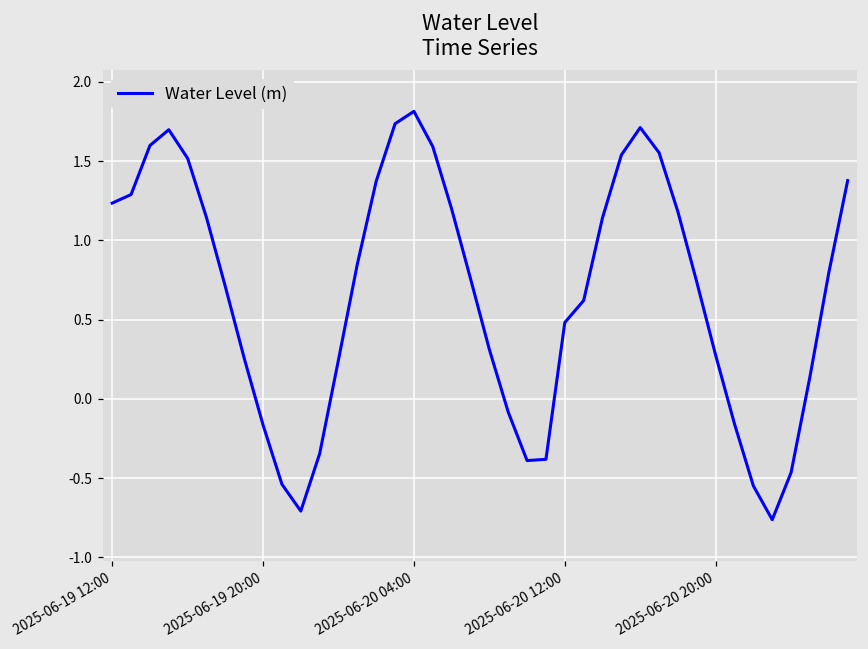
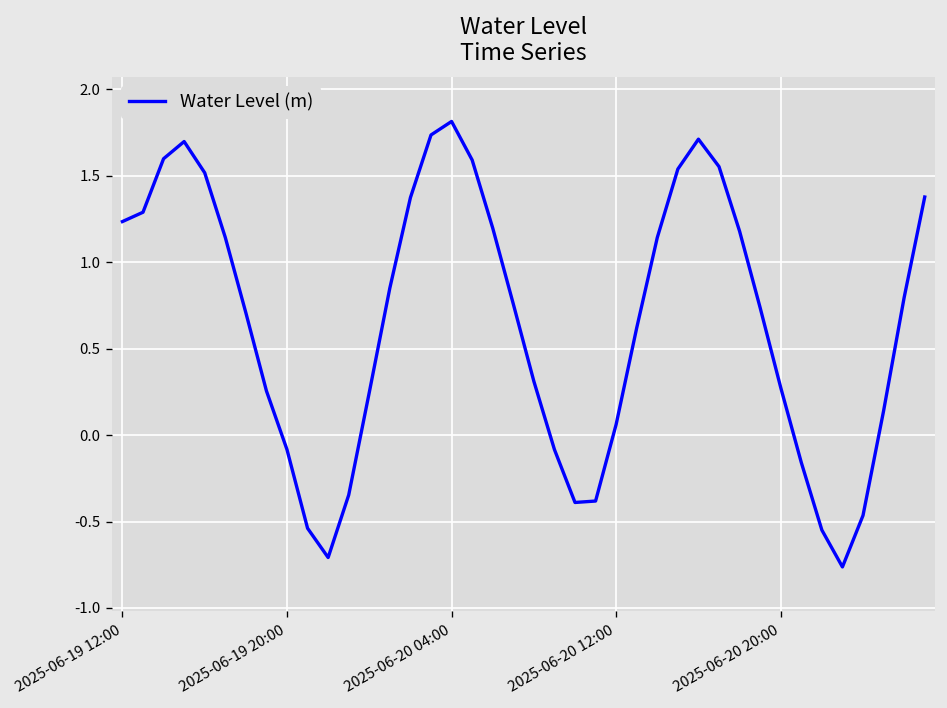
2025-06-19 20:00: -0.17 -> -0.08
2025-06-20 12:00: 0.48 -> 0.06
